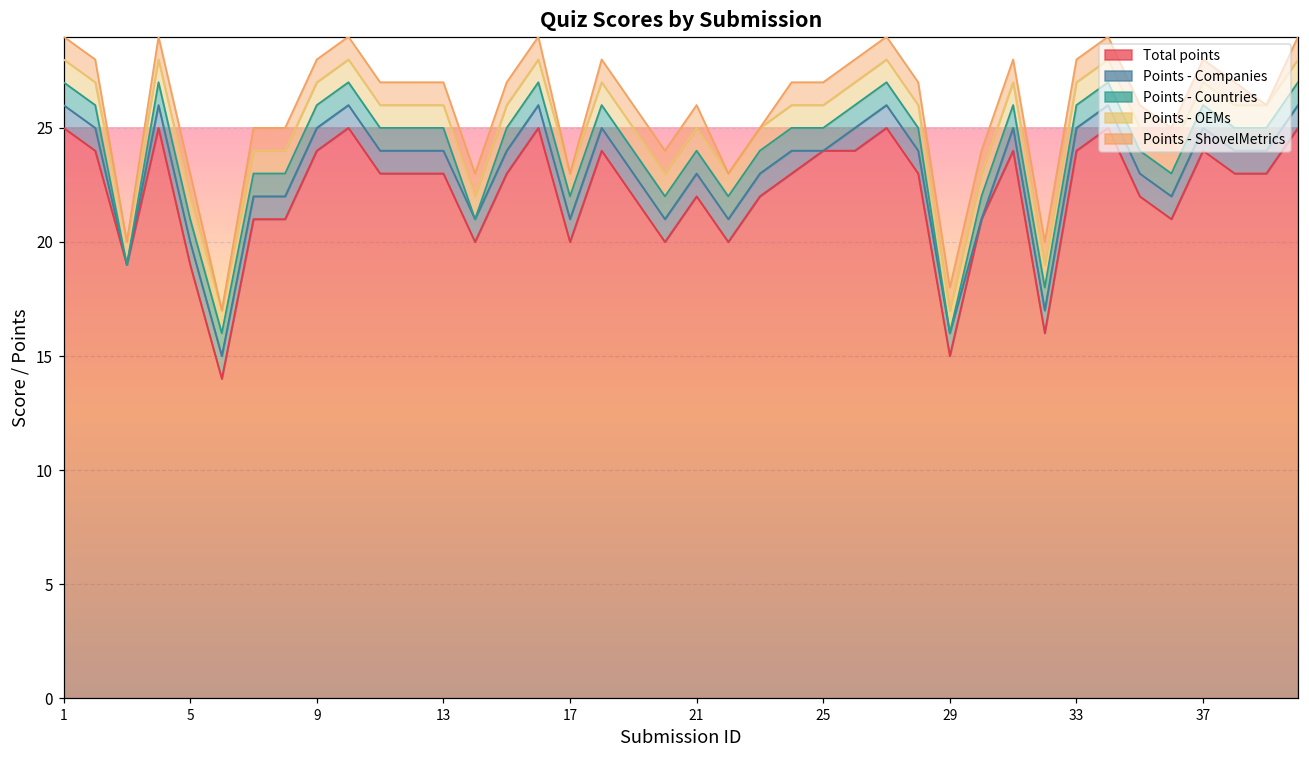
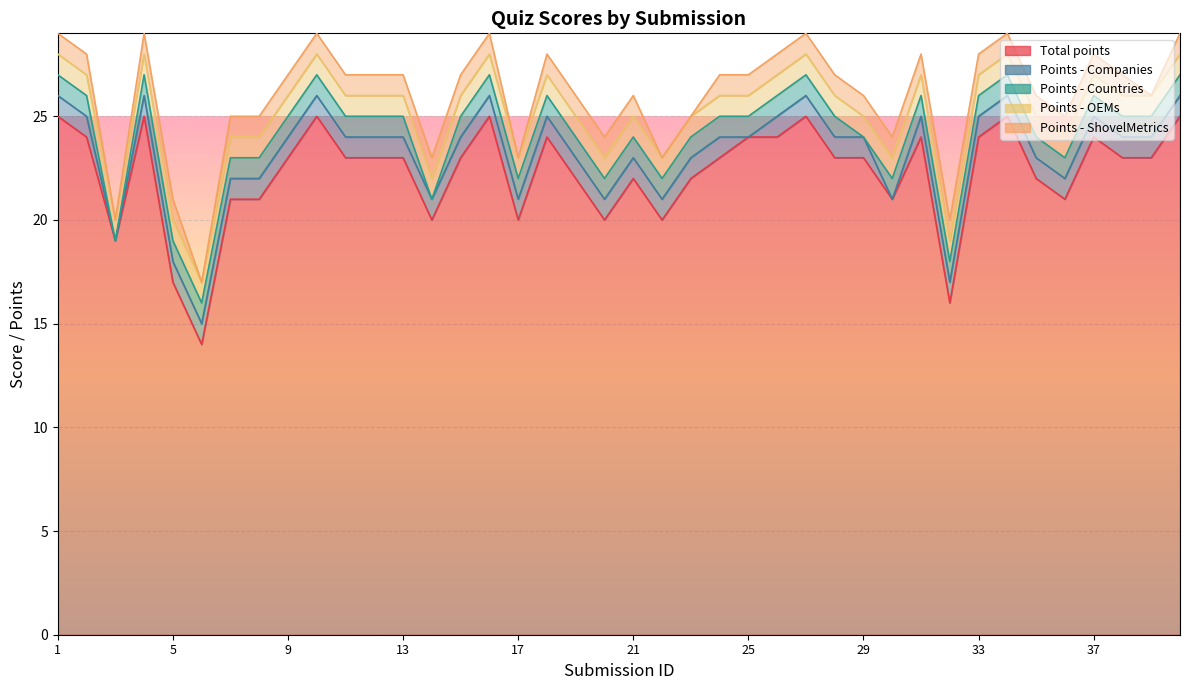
Total points, 5: 19 -> 17
Total points, 9: 24 -> 23
Total points, 29: 15 -> 23
